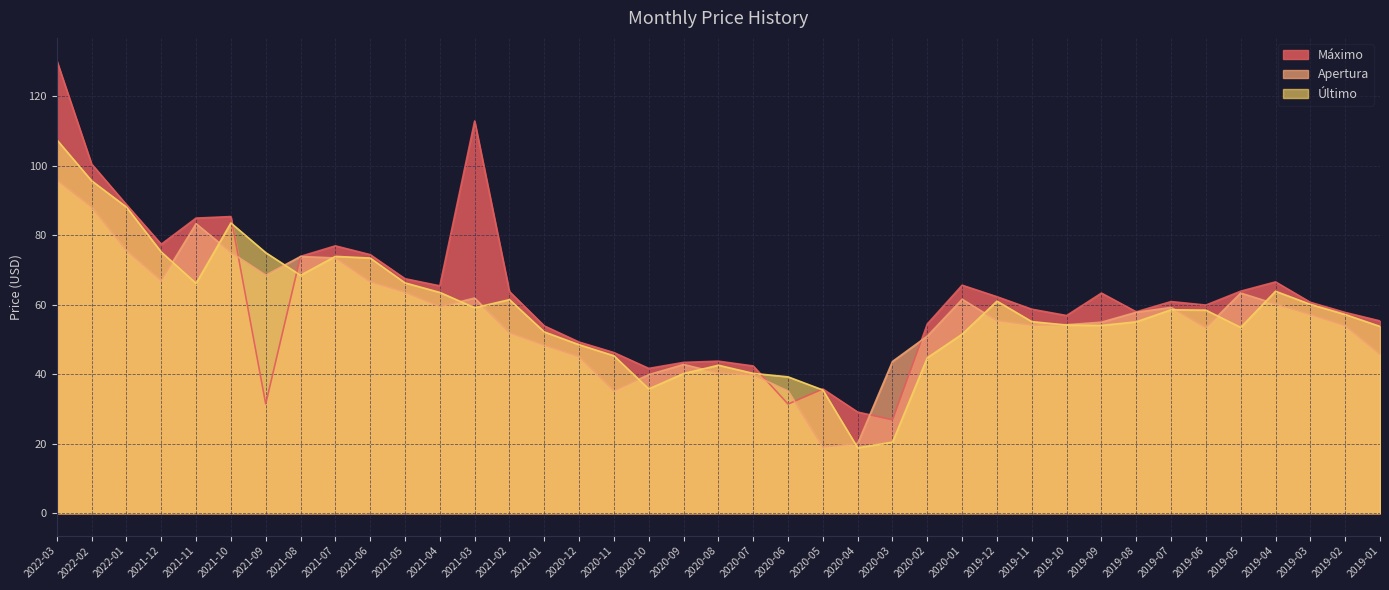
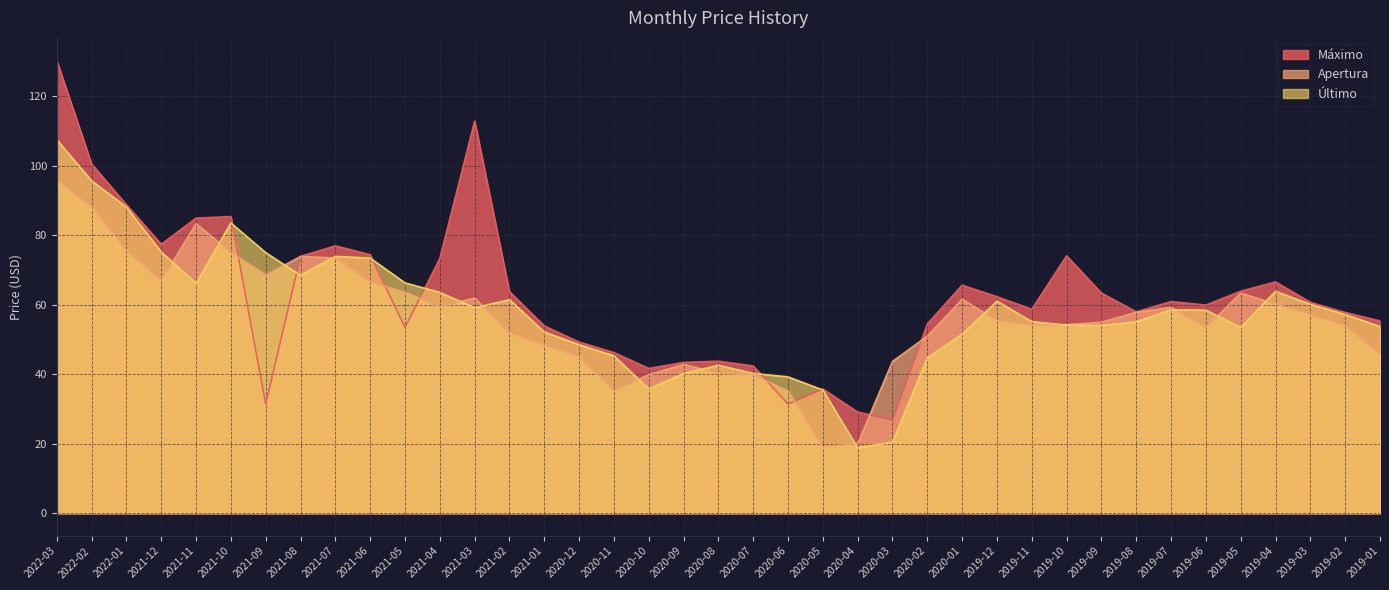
Máximo, 2021-05: 68 -> 54
Máximo, 2021-04: 65 -> 73
Máximo, 2019-10: 57 -> 74
